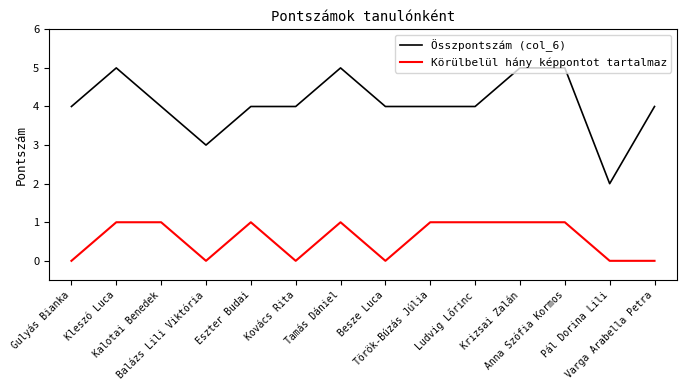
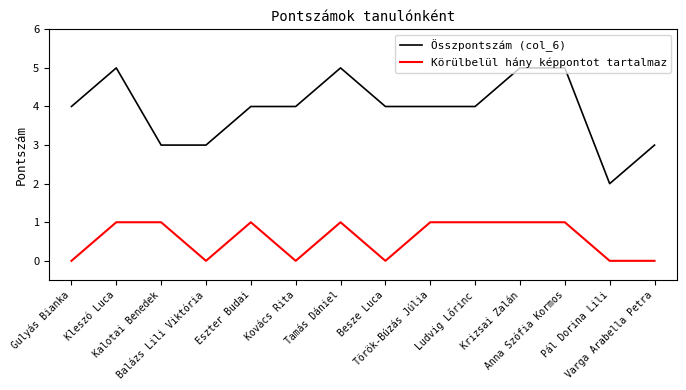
Összpontszám (col_6), Kalotai Benedek: 4 -> 3
Összpontszám (col_6), Varga Arabella Petra: 4 -> 3
